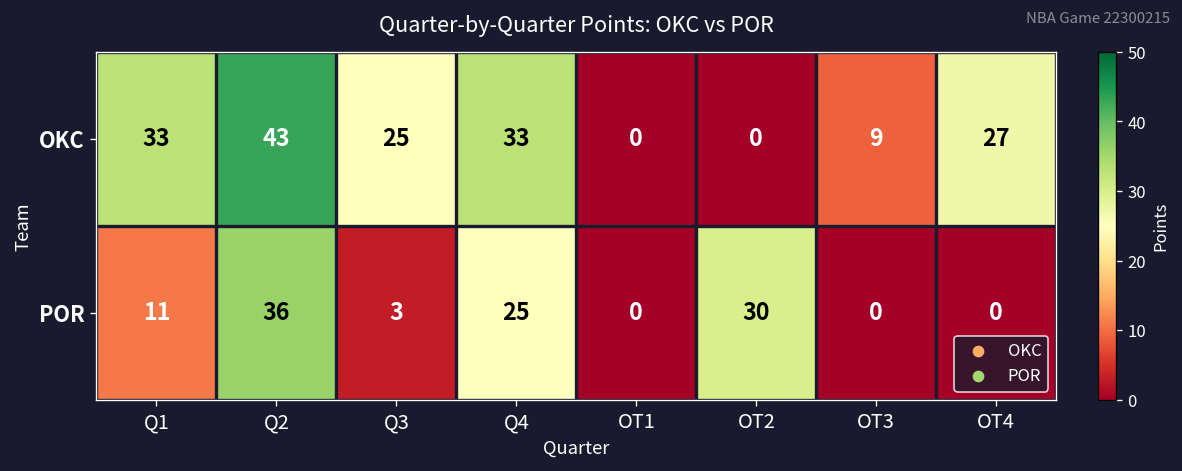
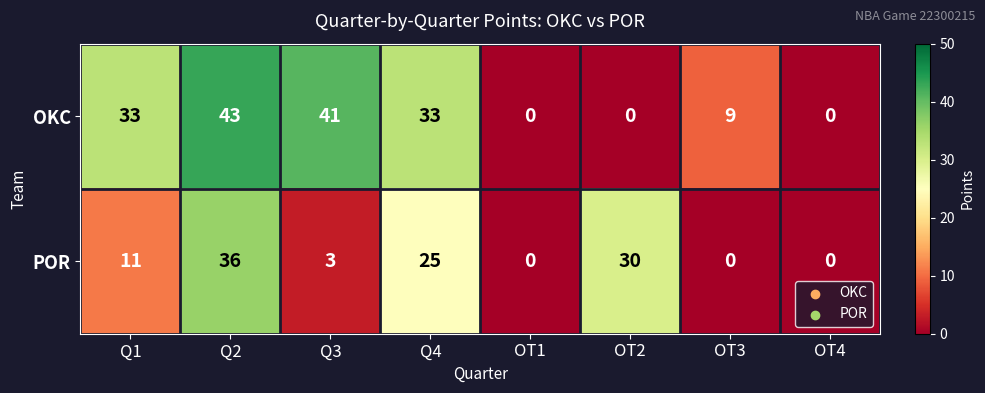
OKC, Q3: 25 -> 41
OKC, OT4: 27 -> 0
